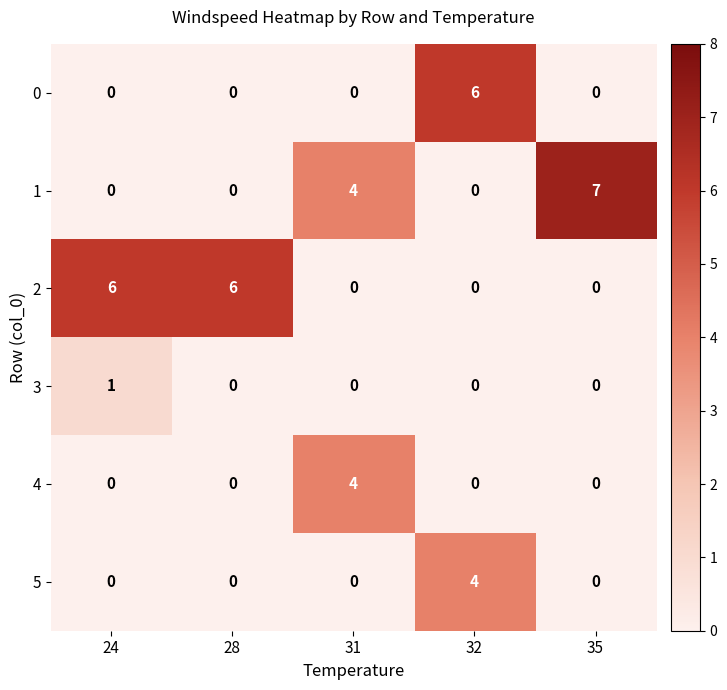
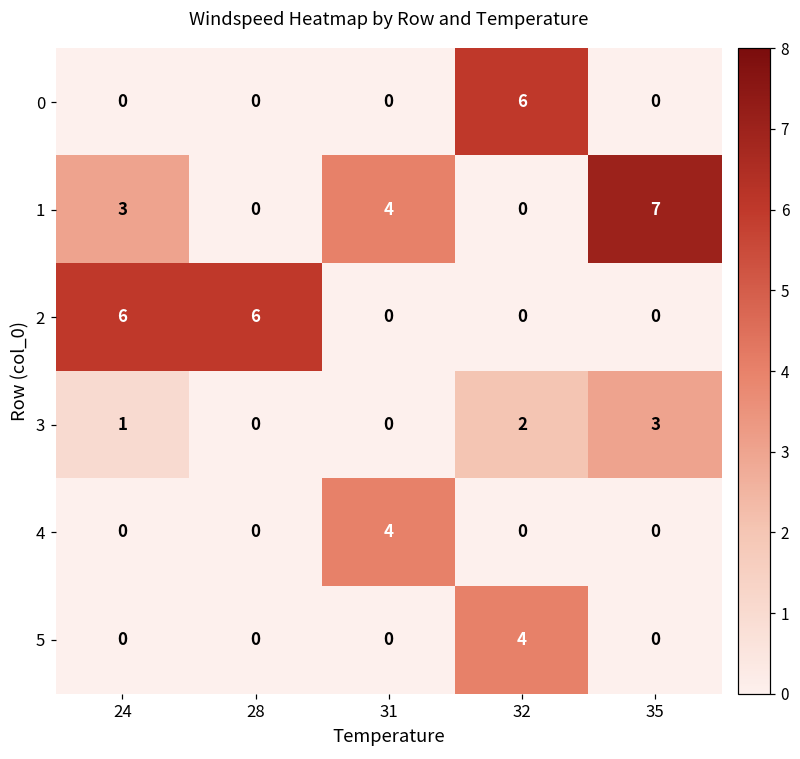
1, 24: 0 -> 3
3, 32: 0 -> 2
3, 35: 0 -> 3
